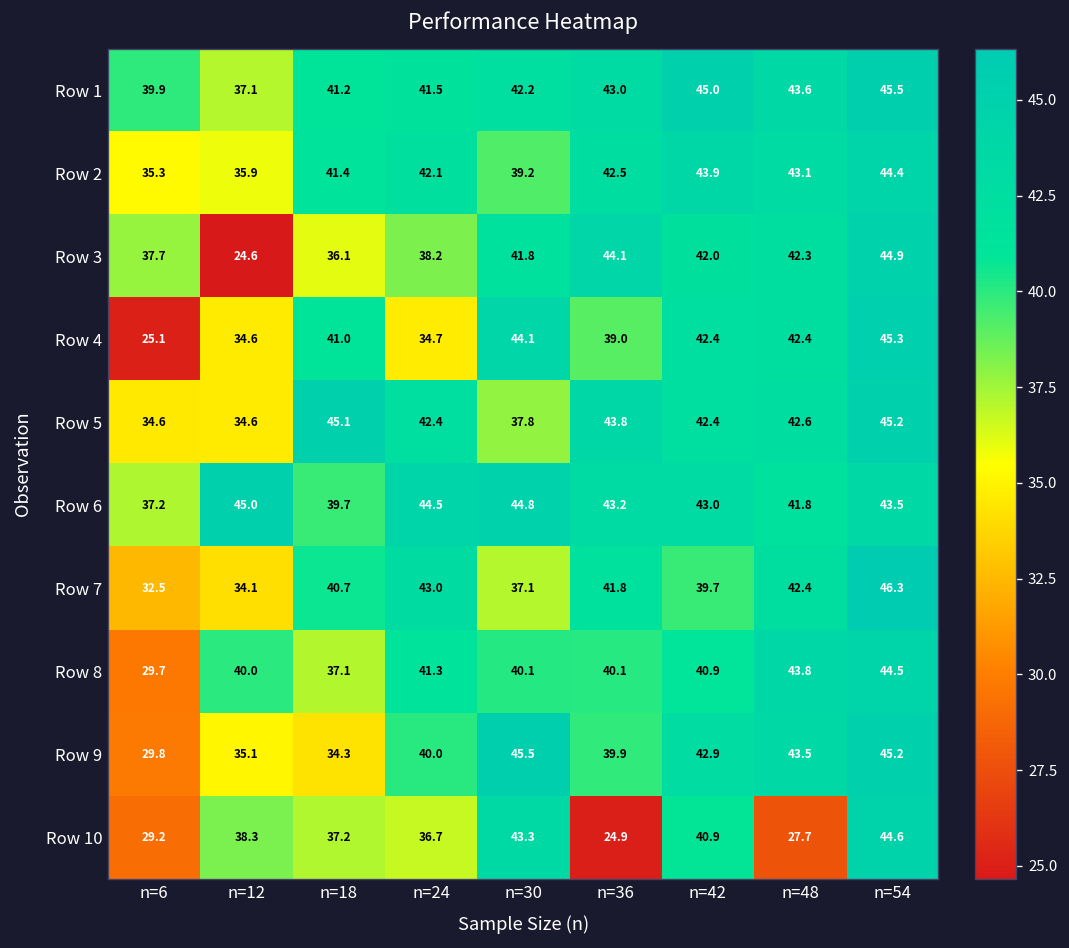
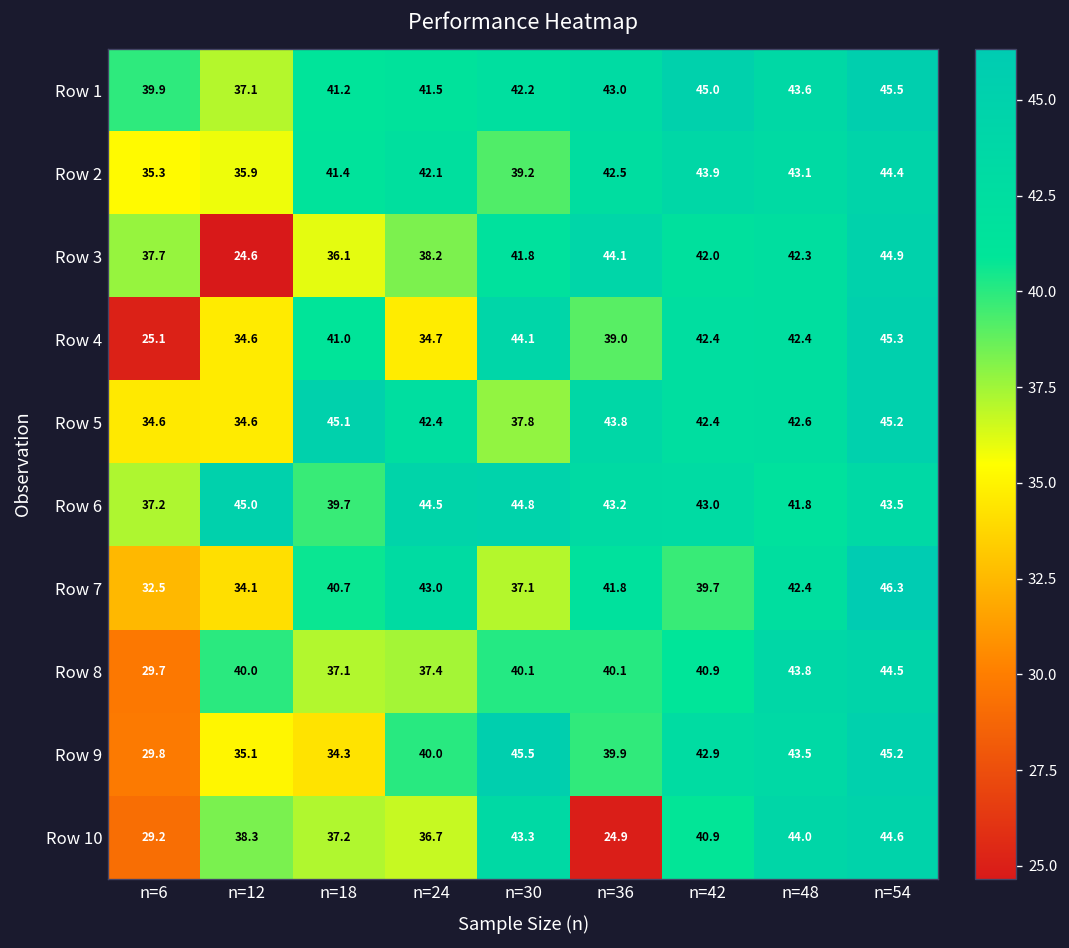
Row 8, n=24: 41.3 -> 37.4
Row 10, n=48: 27.7 -> 44.0
